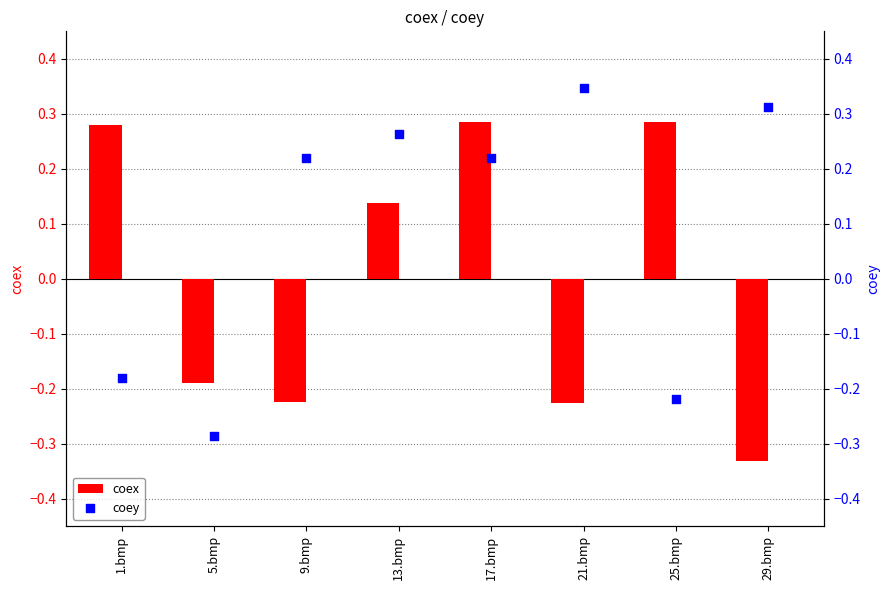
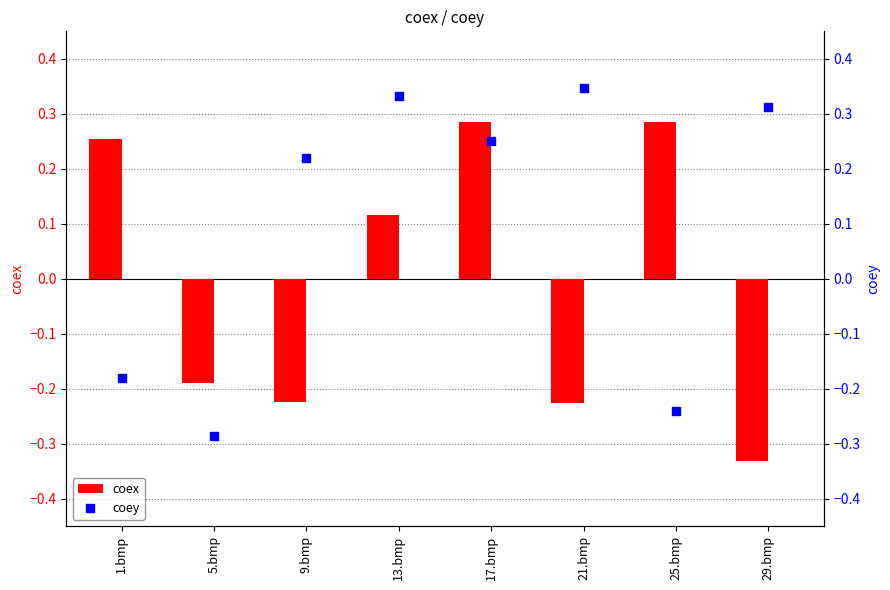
coex, 1.bmp: 0.28 -> 0.25
coex, 13.bmp: 0.14 -> 0.12
coey, 13.bmp: 0.26 -> 0.33
coey, 17.bmp: 0.22 -> 0.25
coey, 25.bmp: -0.22 -> -0.24
